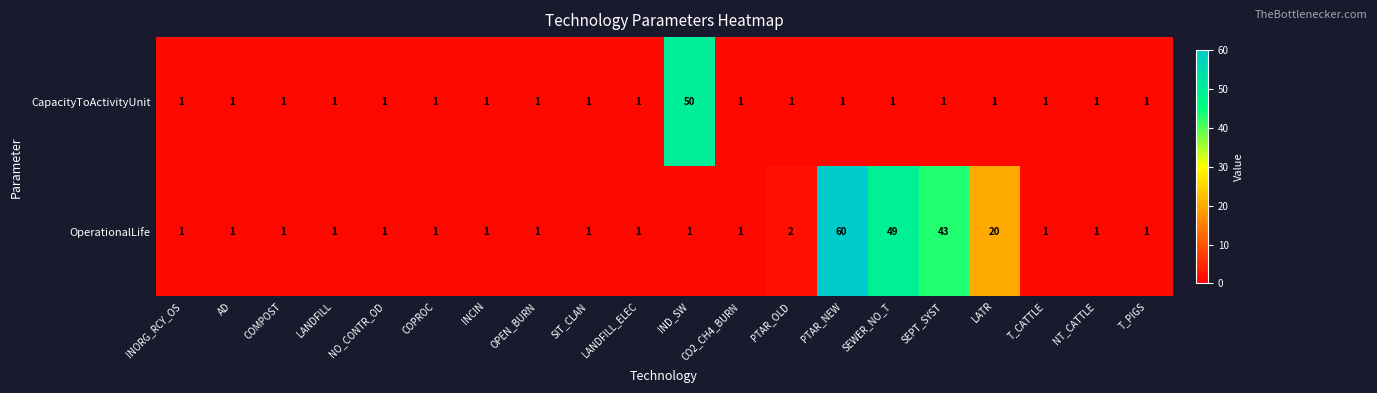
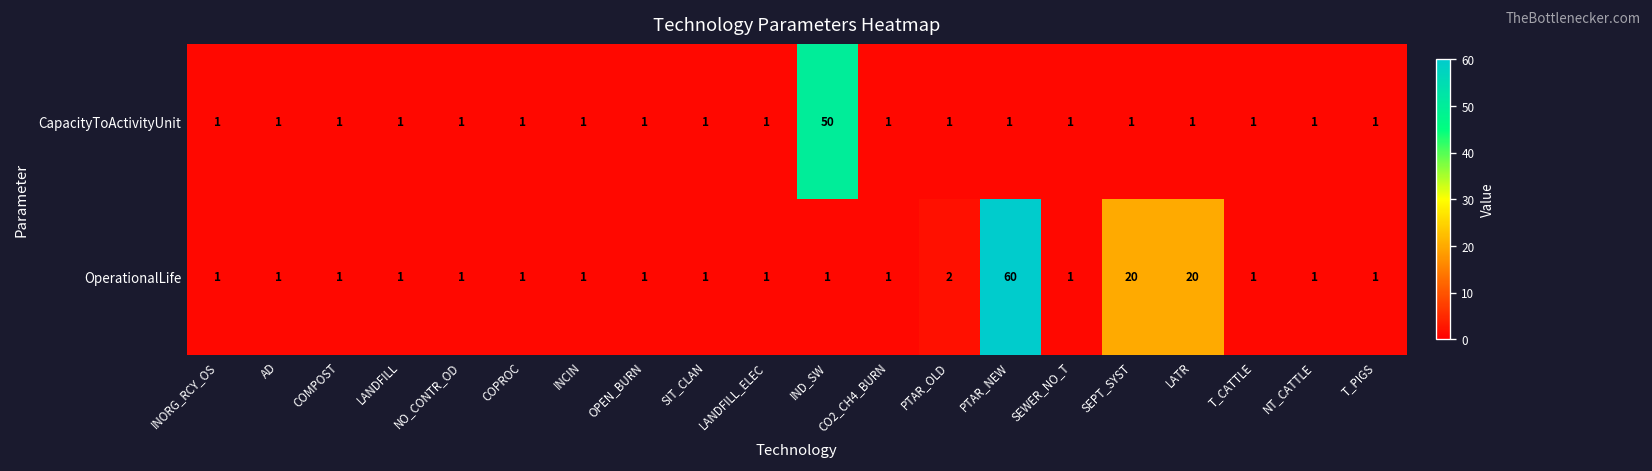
OperationalLife, SEWER_NO_T: 49 -> 1
OperationalLife, SEPT_SYST: 43 -> 20
